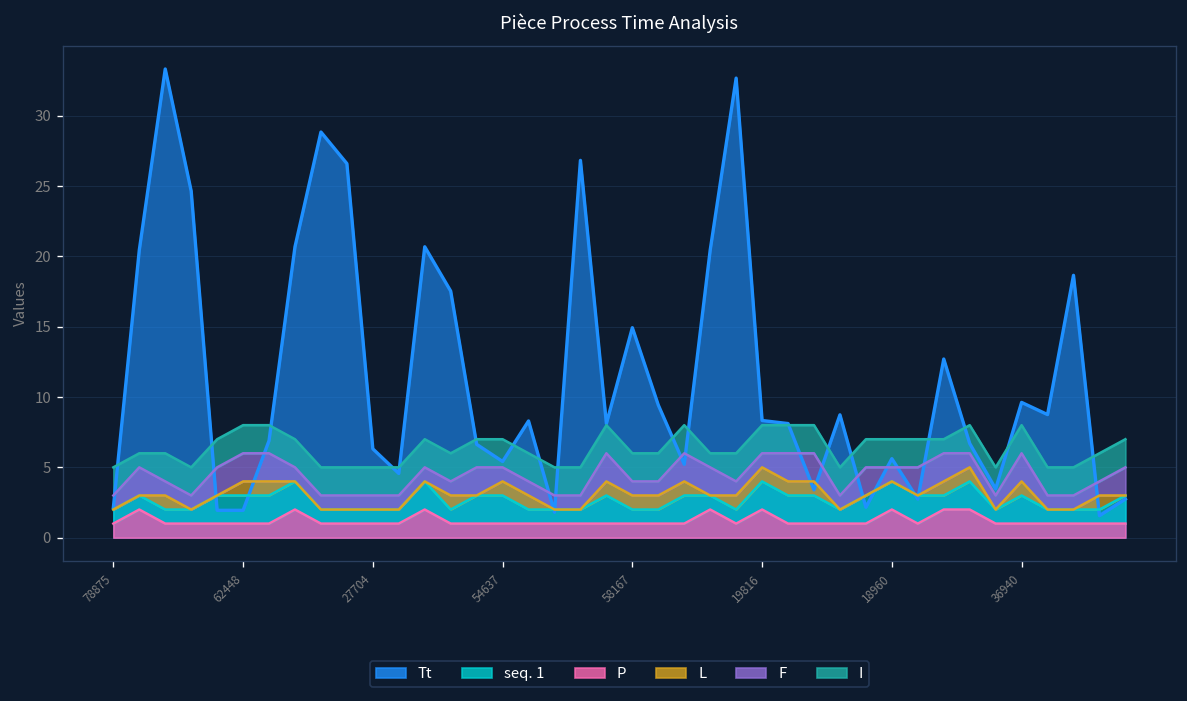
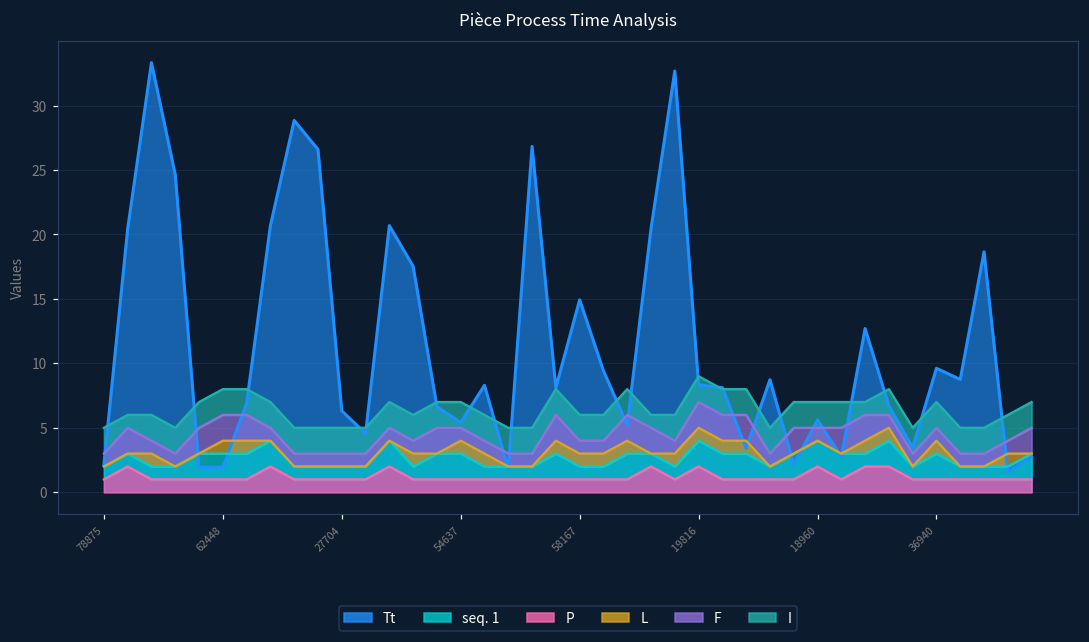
F, 19816: 1 -> 2
F, 36940: 2 -> 1
